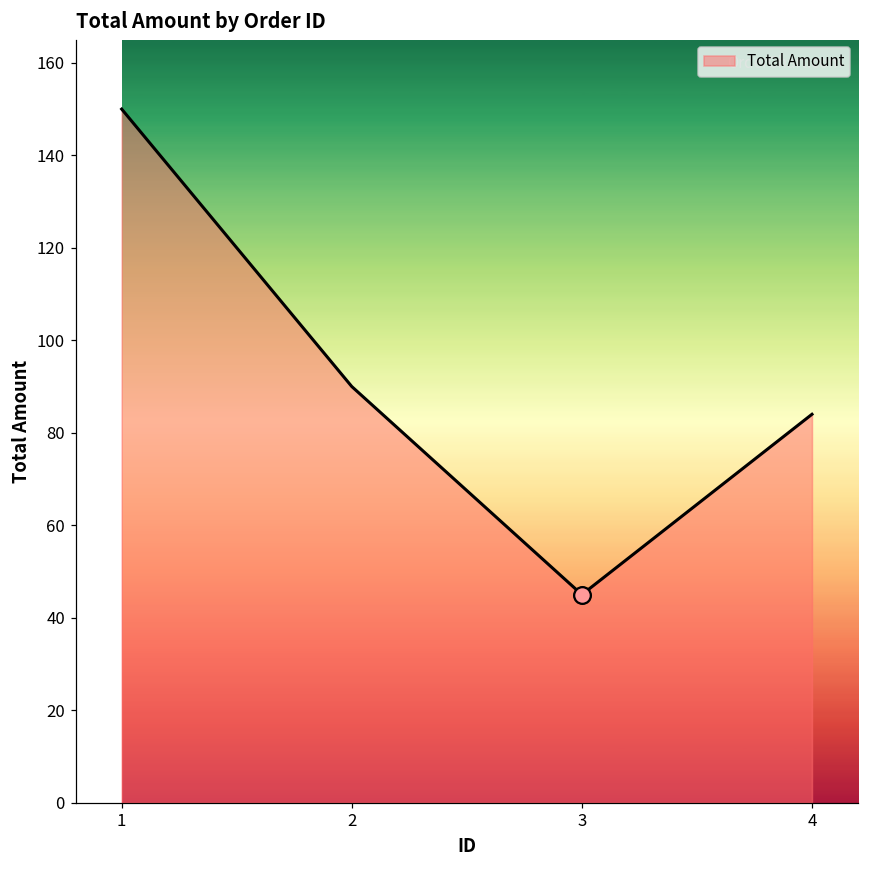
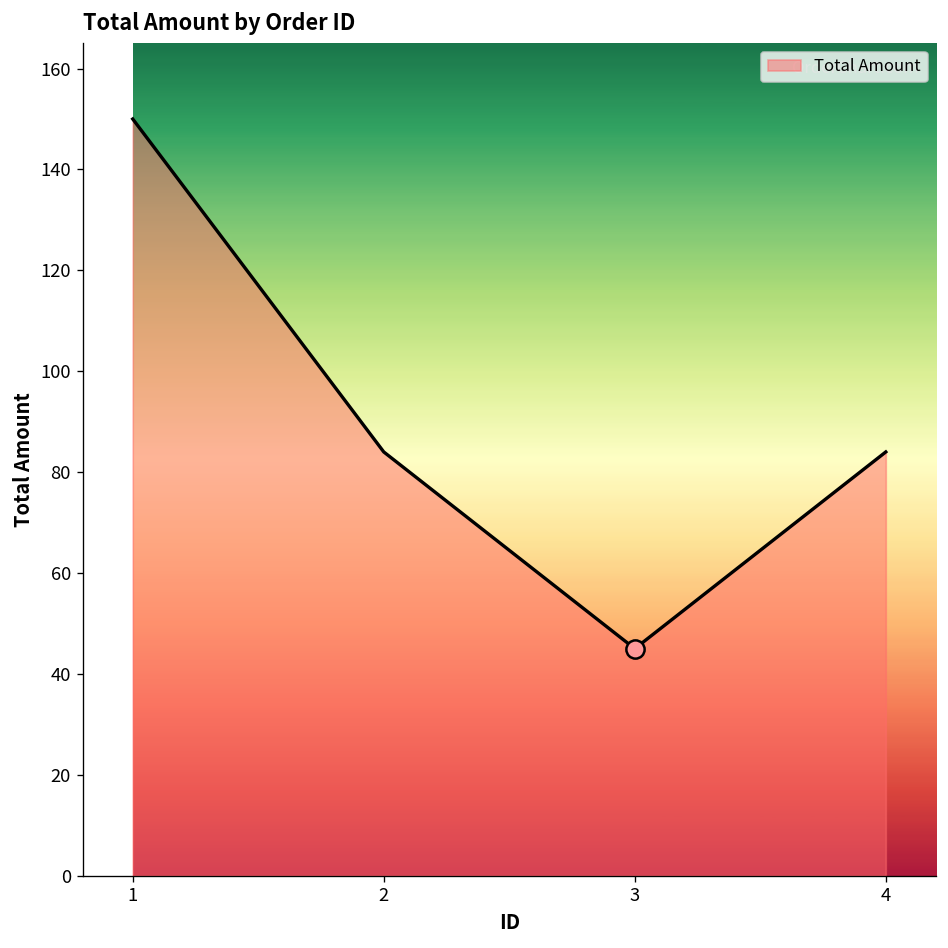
Total Amount, 2: 90 -> 84
